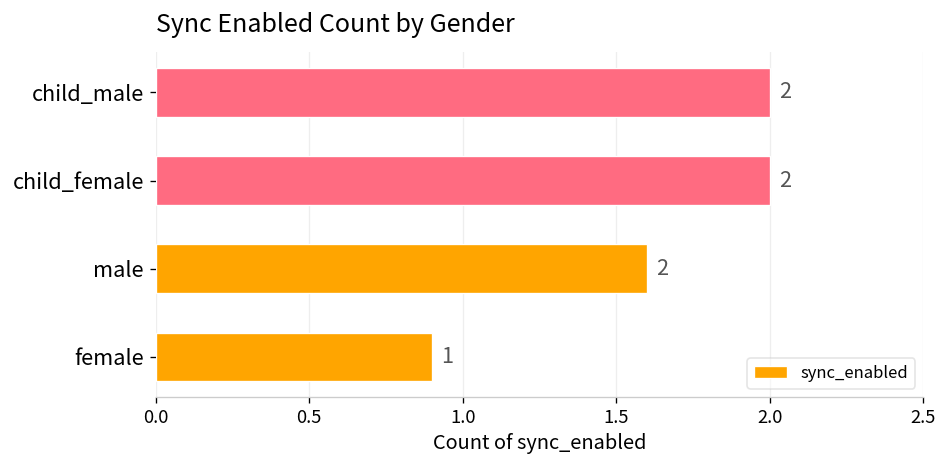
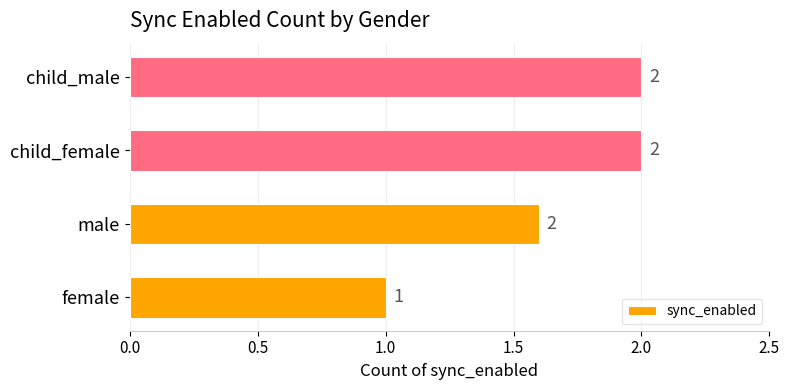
female: 0.9 -> 1.0
